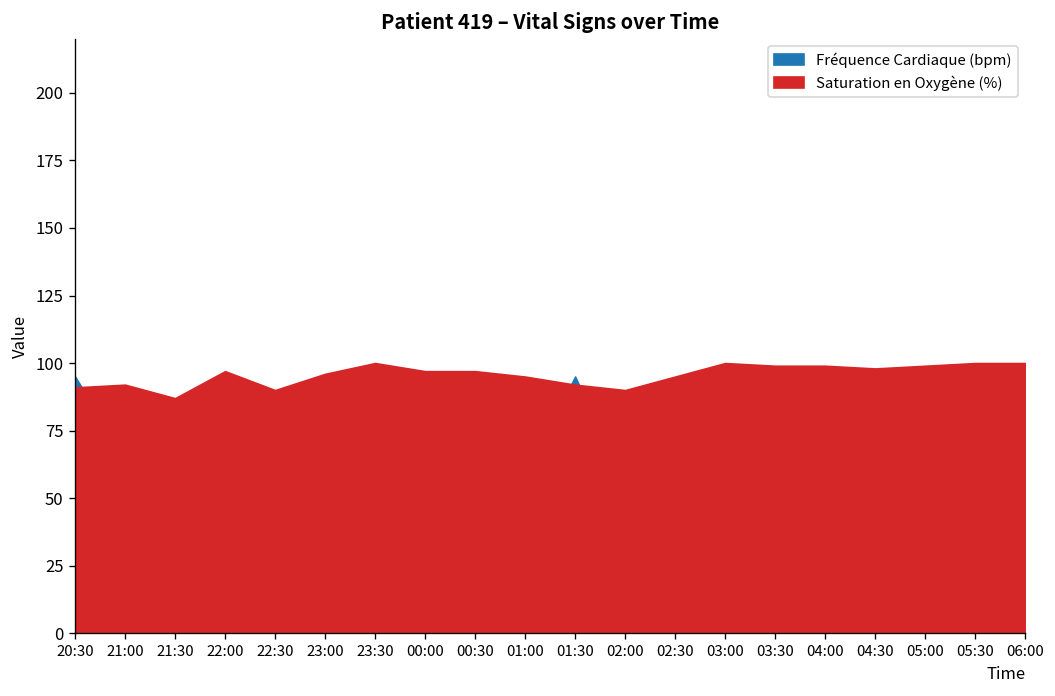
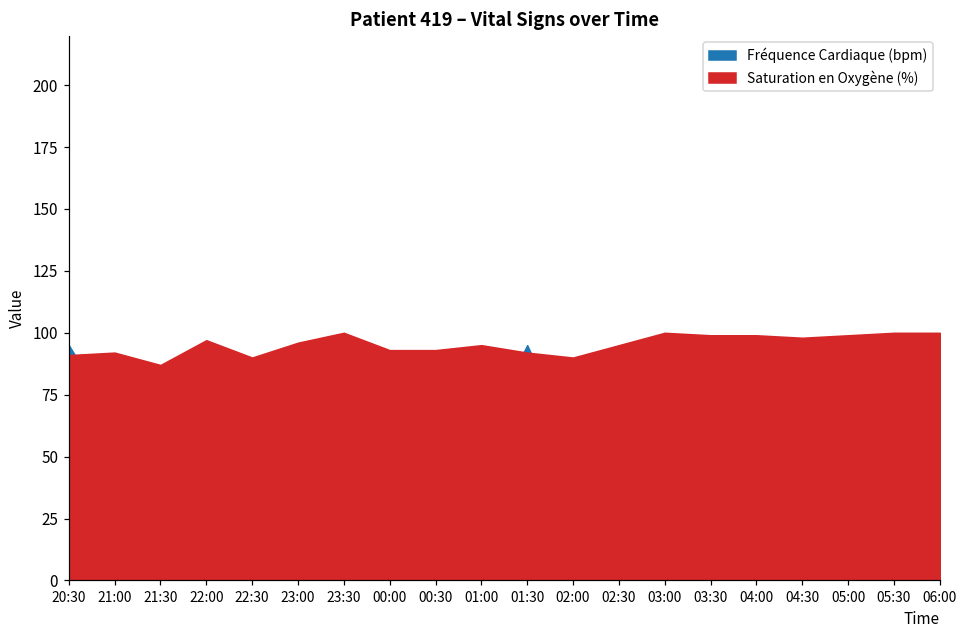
Saturation en Oxygène (%), 00:00: 97 -> 93
Saturation en Oxygène (%), 00:30: 97 -> 93
